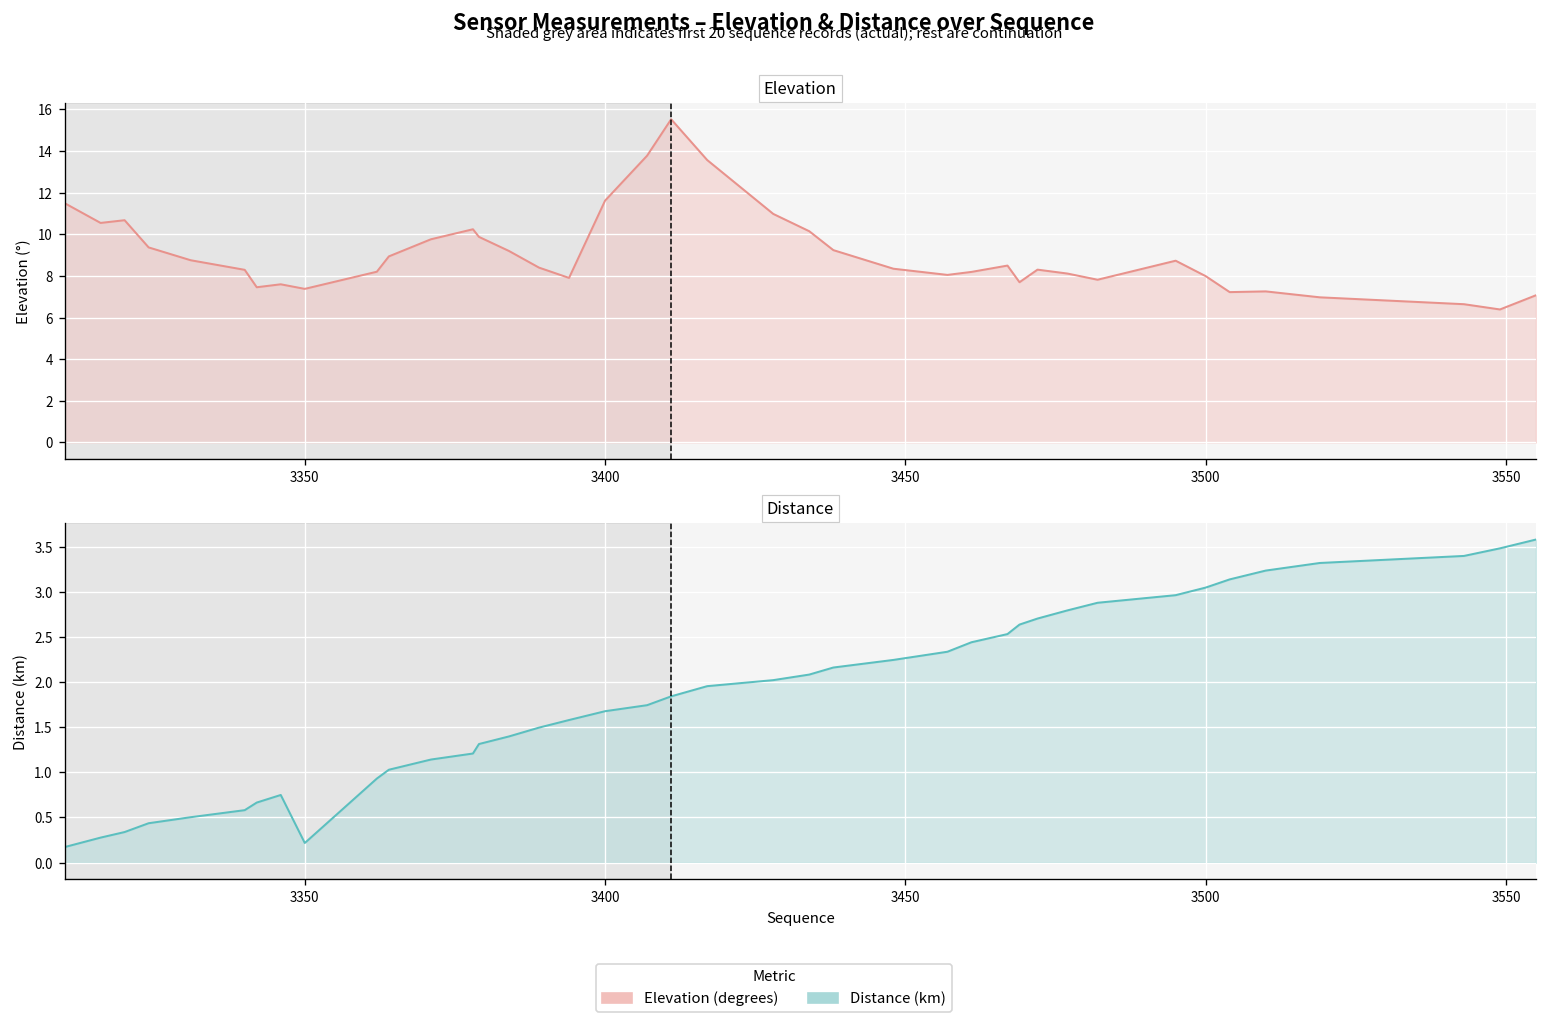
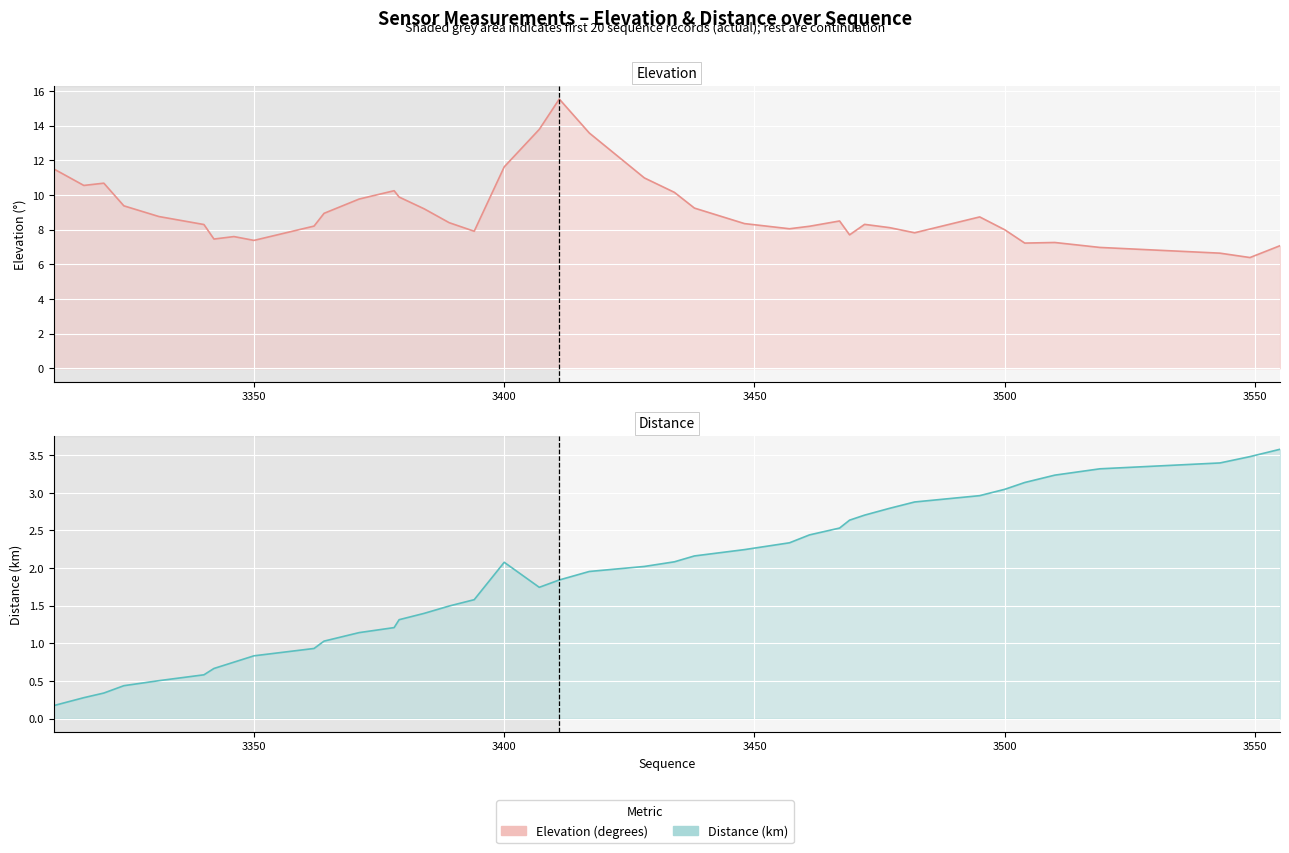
Distance, 3350: 0.2 -> 0.8
Distance, 3400: 1.7 -> 2.1
